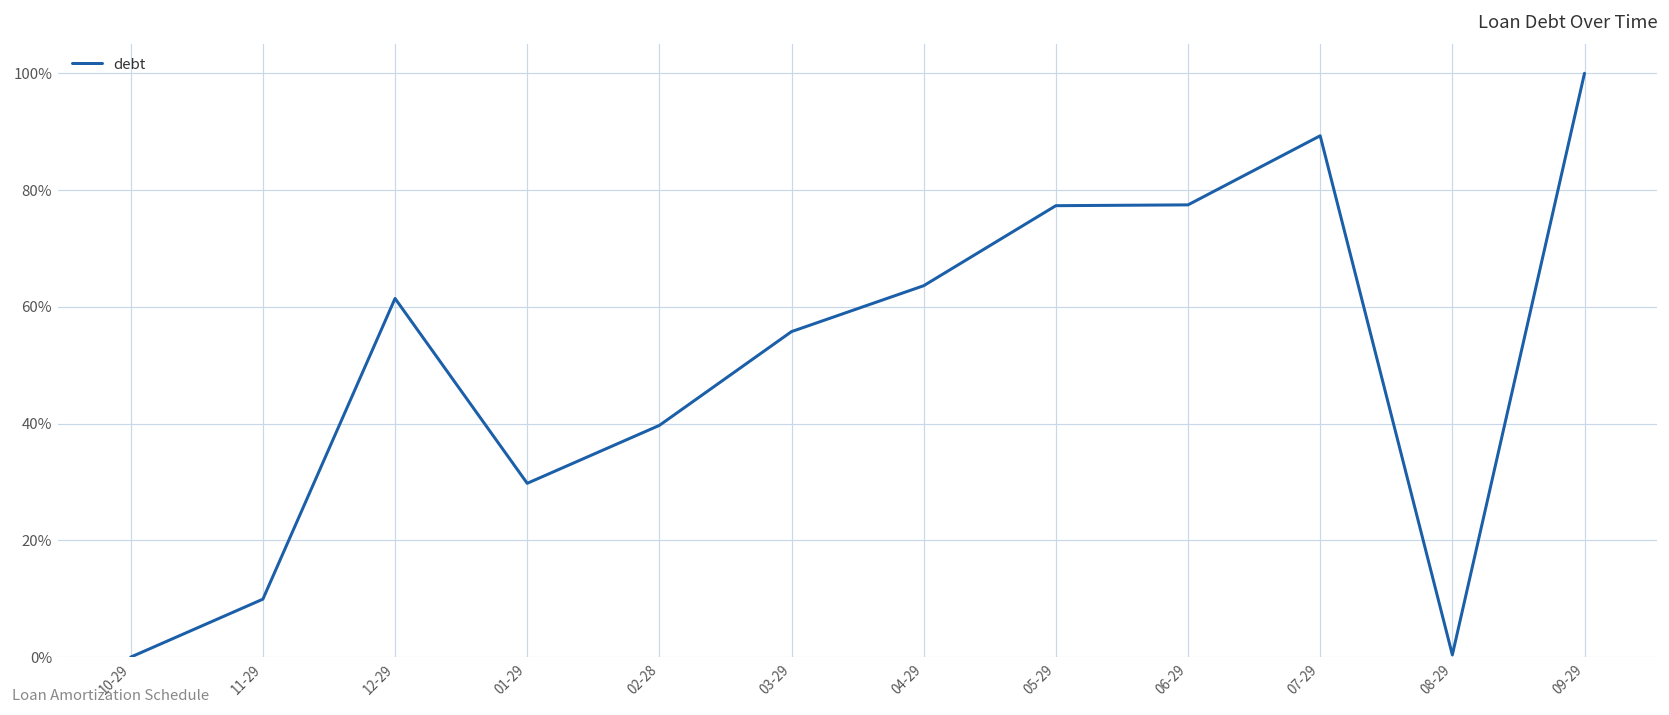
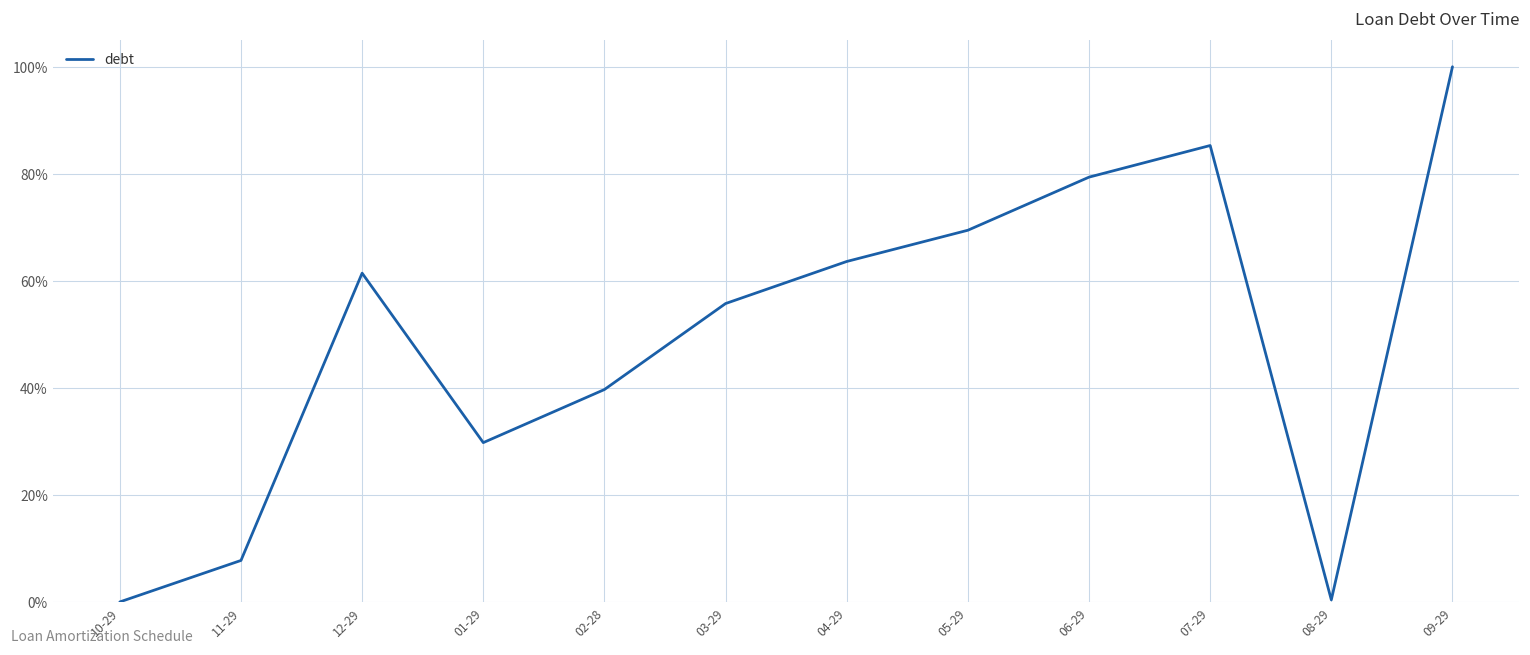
11-29: 10% -> 8%
05-29: 77% -> 69%
06-29: 77% -> 79%
07-29: 89% -> 85%
